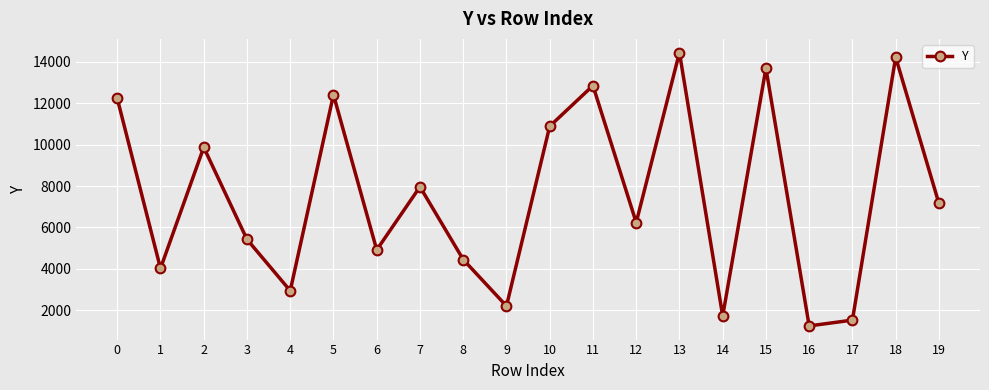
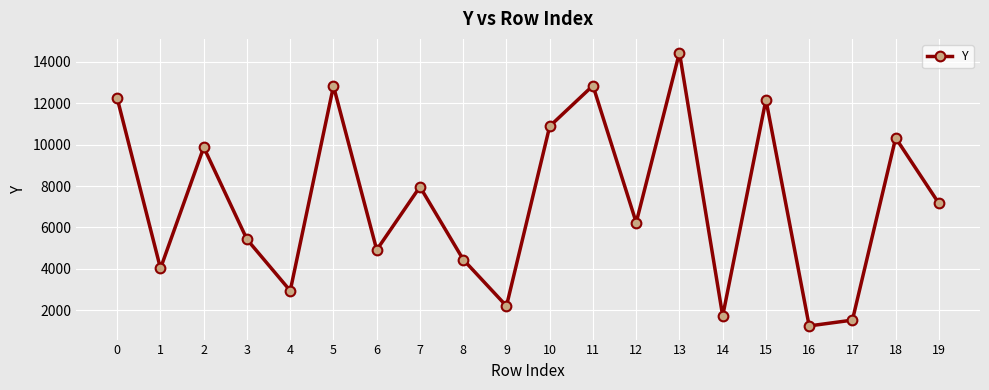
5: 12400 -> 12800
15: 13700 -> 12200
18: 14200 -> 10300
